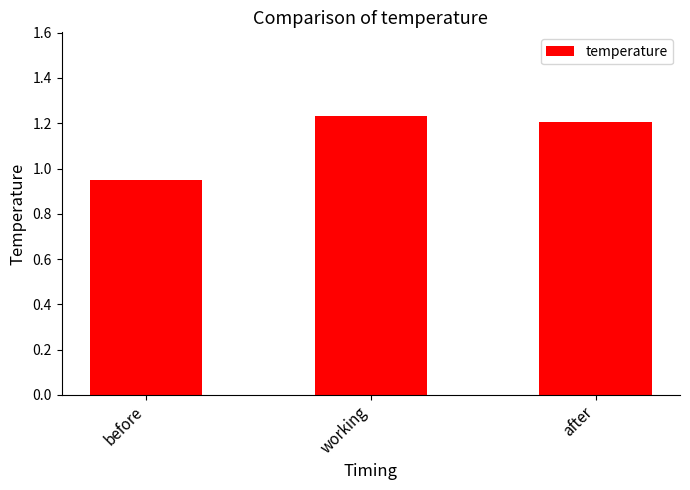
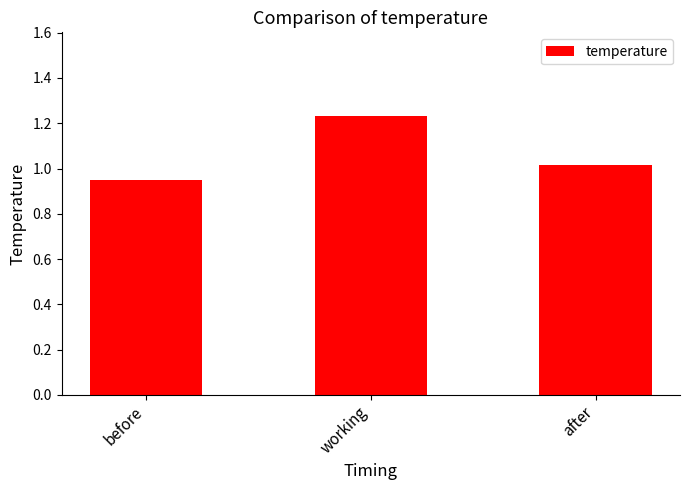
after: 1.21 -> 1.02
